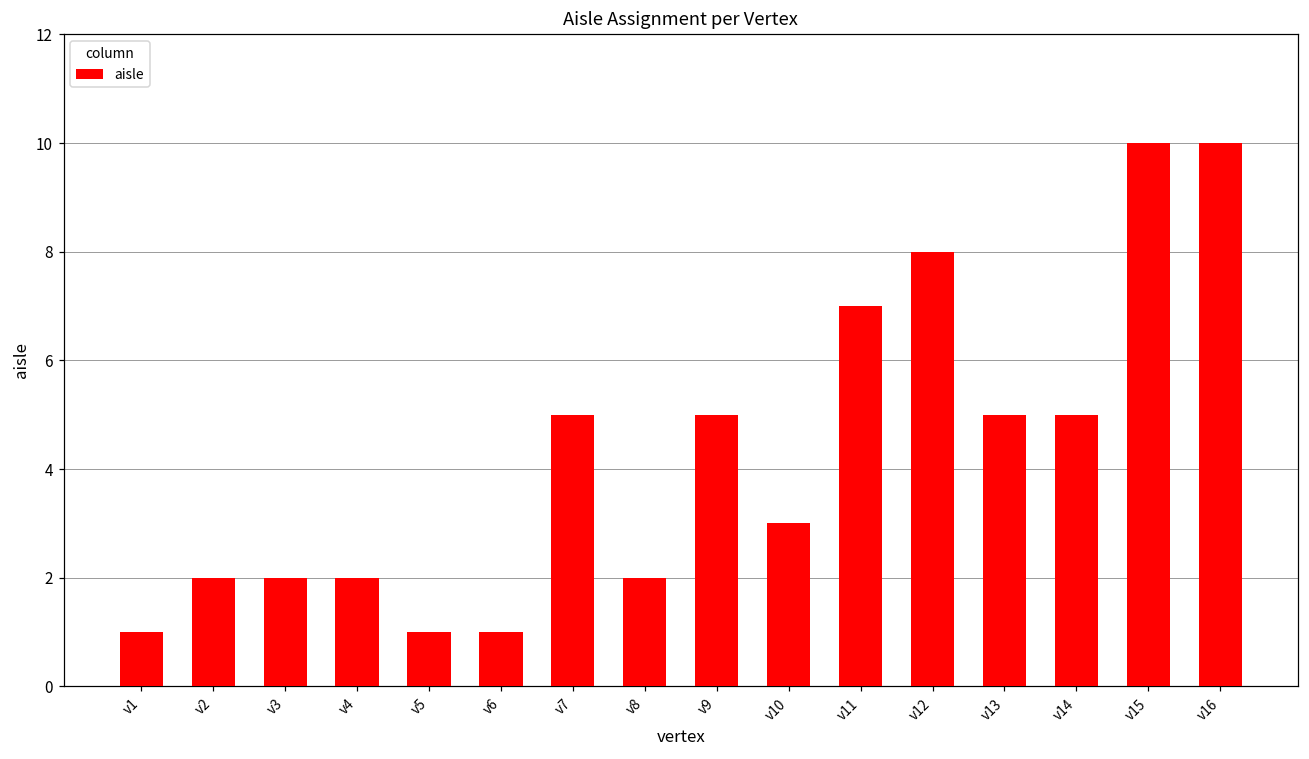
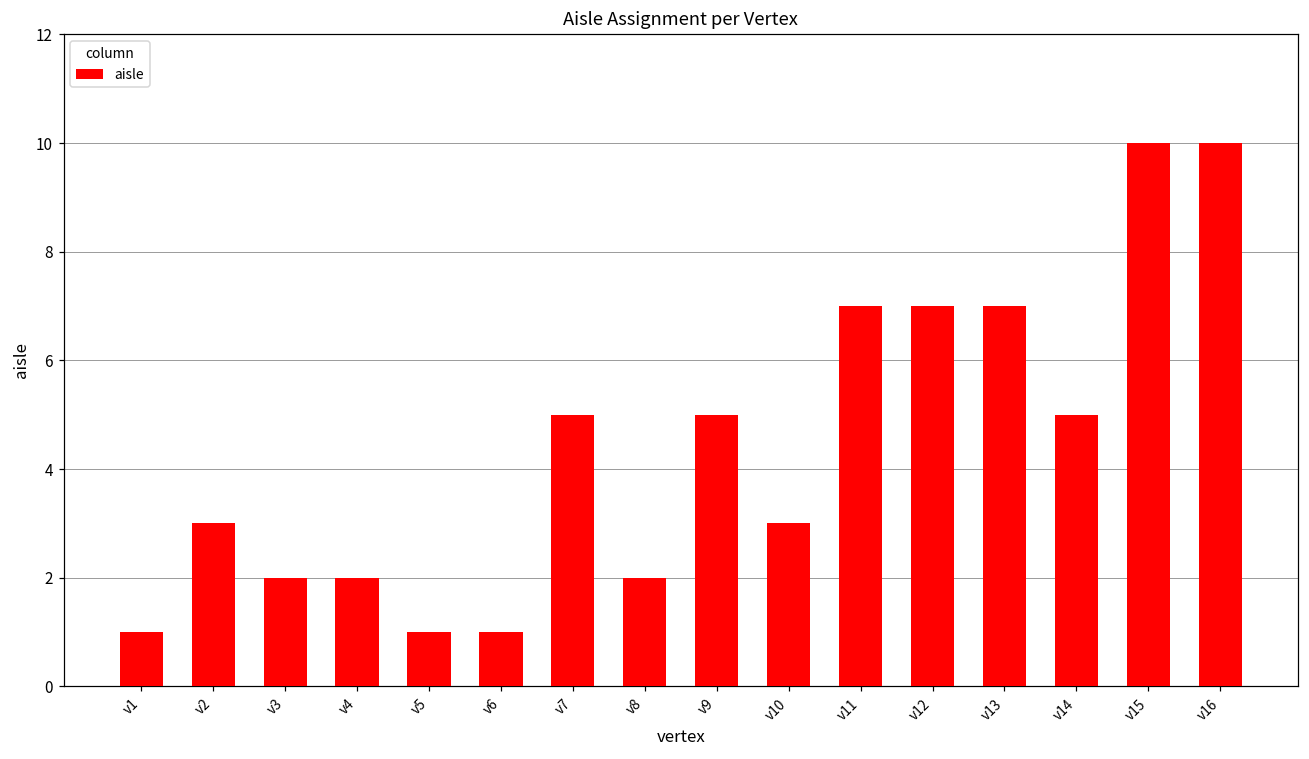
v2: 2 -> 3
v12: 8 -> 7
v13: 5 -> 7
